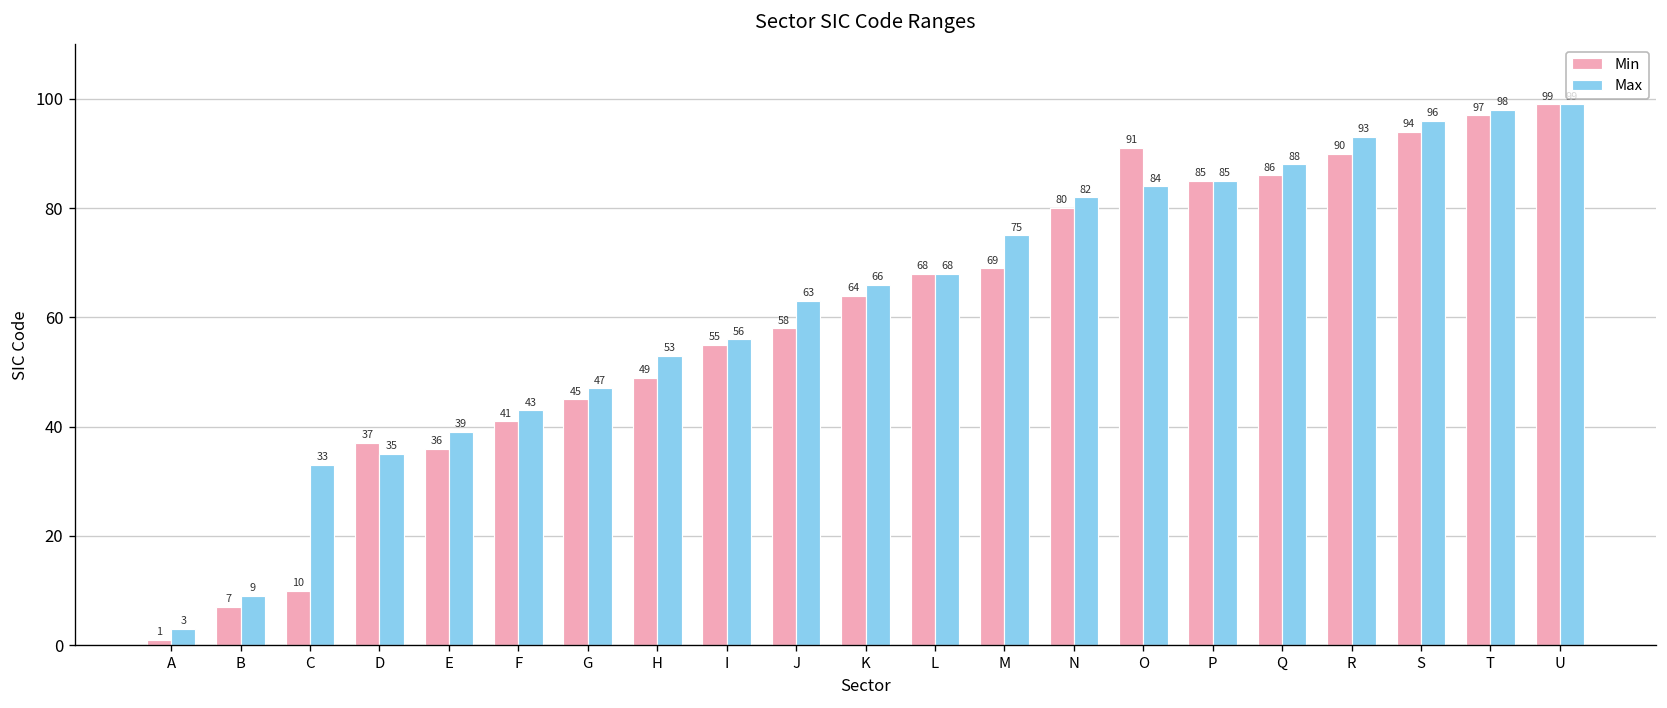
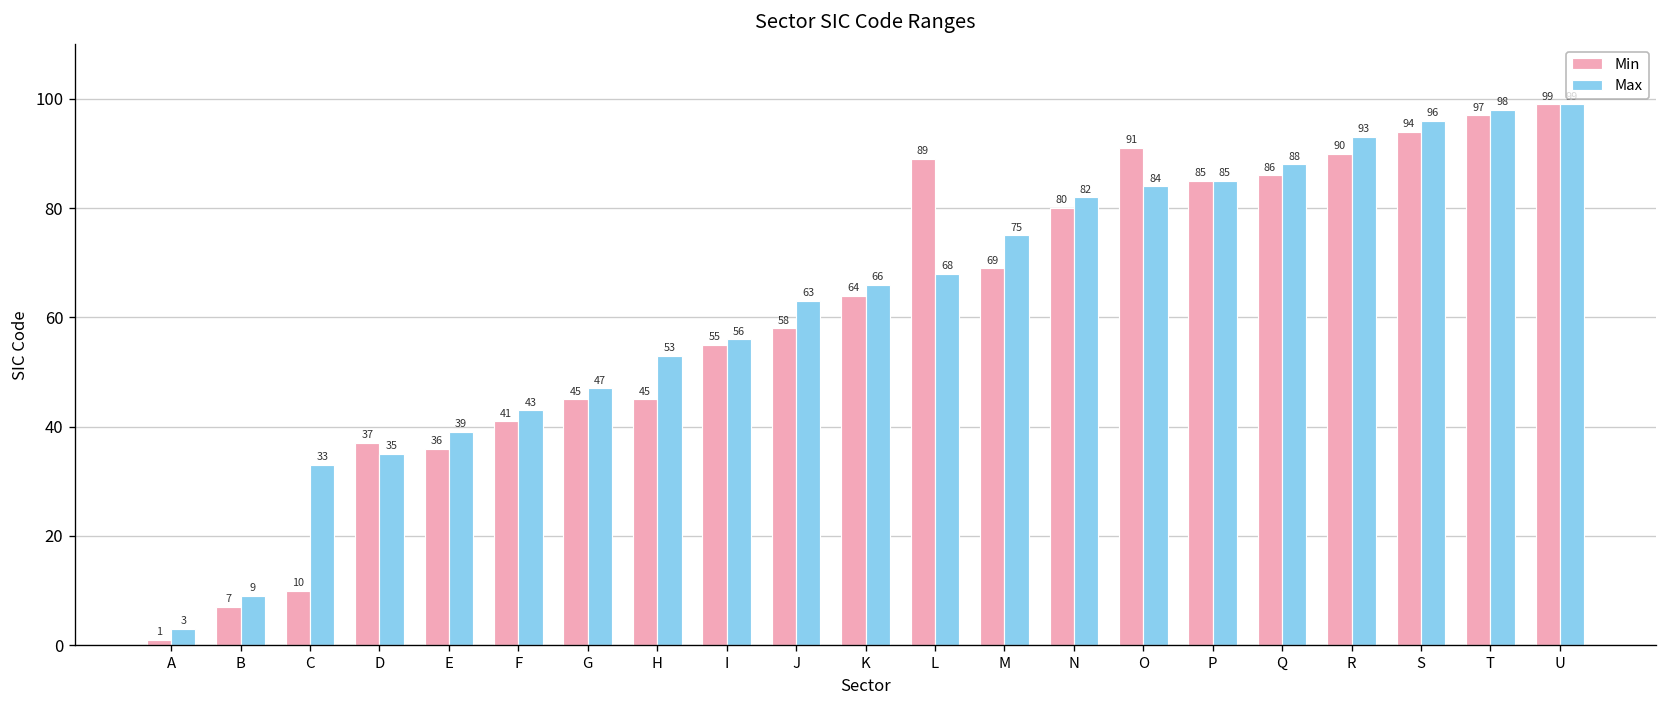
Min, H: 49 -> 45
Min, L: 68 -> 89
